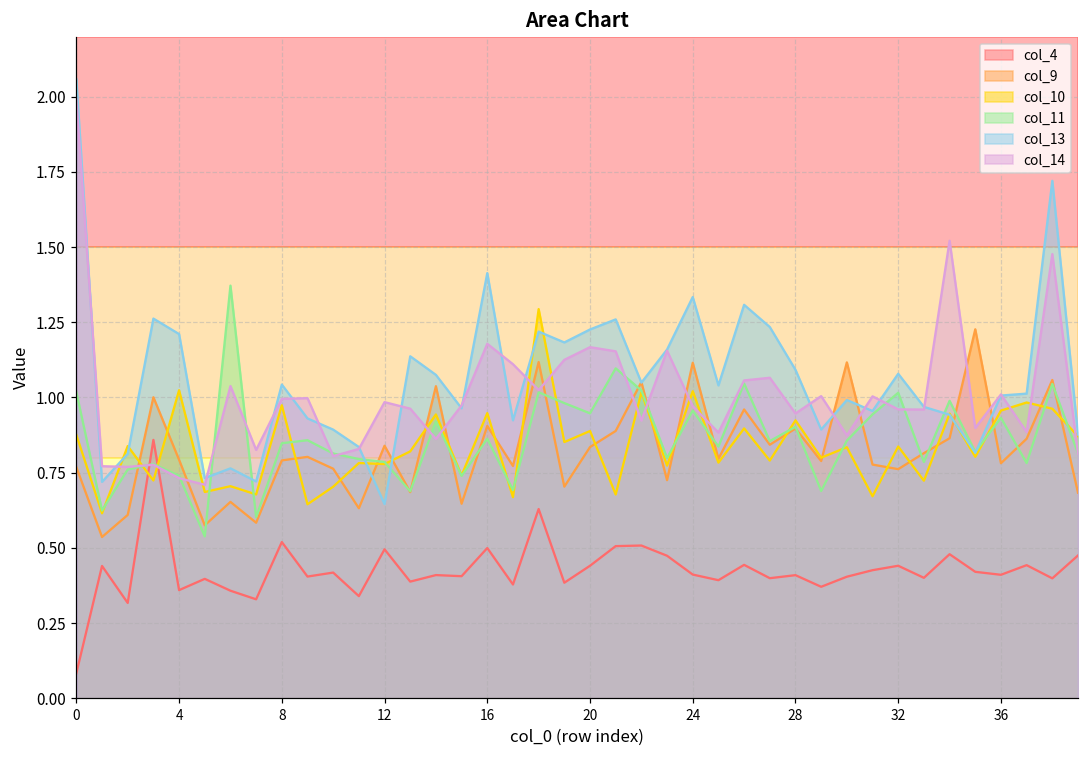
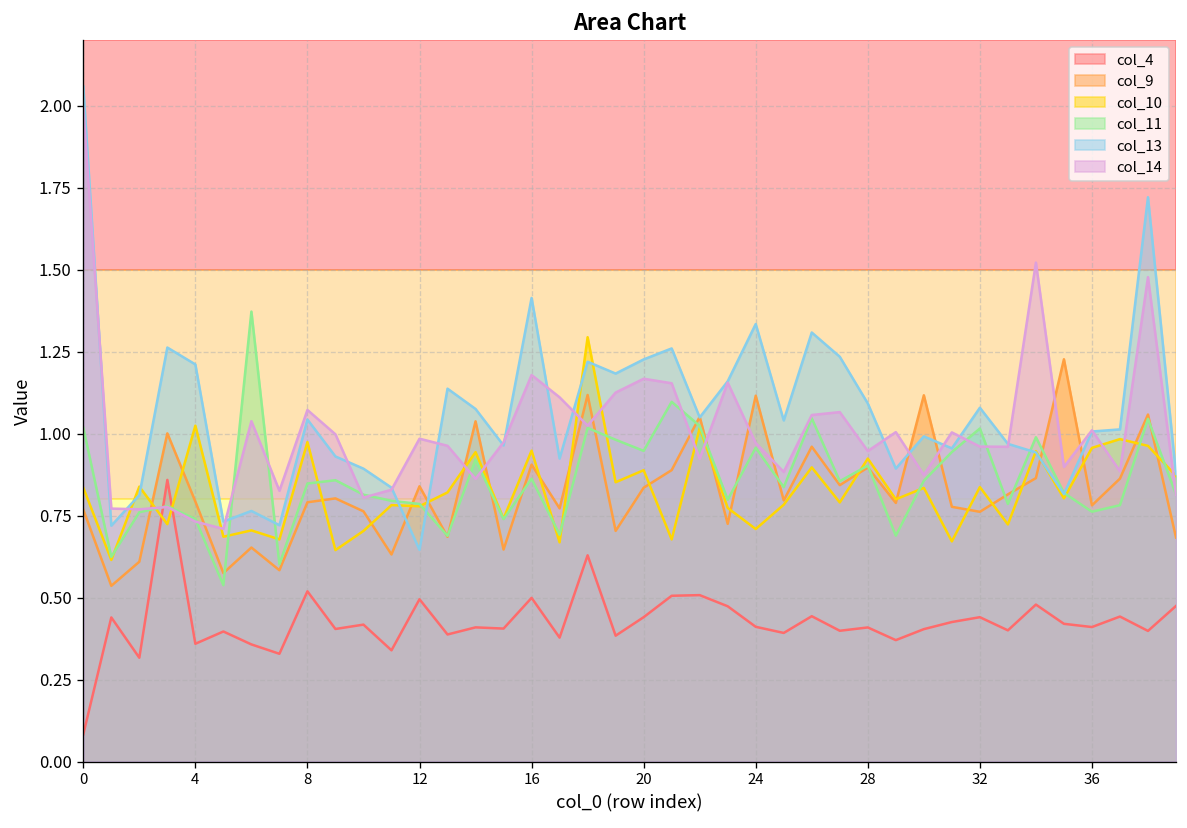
col_10, 0: 0.88 -> 0.84
col_14, 8: 1.00 -> 1.07
col_10, 24: 1.02 -> 0.71
col_11, 36: 0.93 -> 0.76
